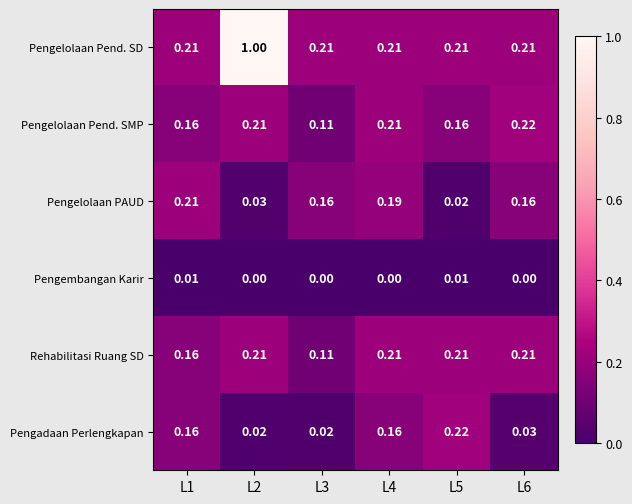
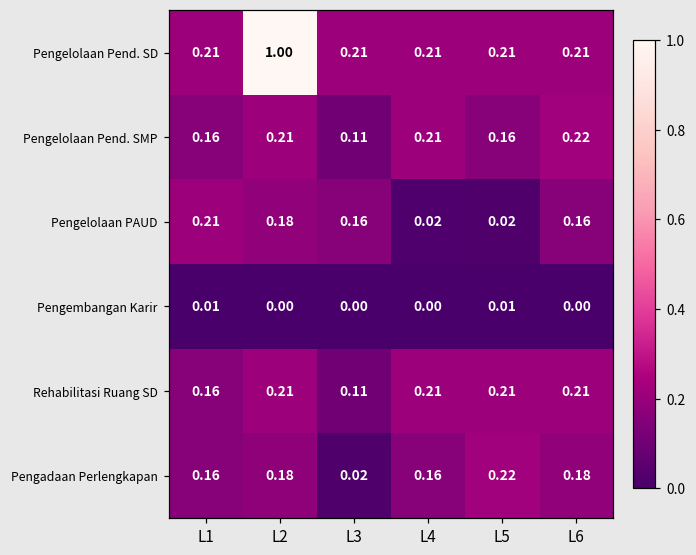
Pengelolaan PAUD, L2: 0.03 -> 0.18
Pengelolaan PAUD, L4: 0.19 -> 0.02
Pengadaan Perlengkapan, L2: 0.02 -> 0.18
Pengadaan Perlengkapan, L6: 0.03 -> 0.18
